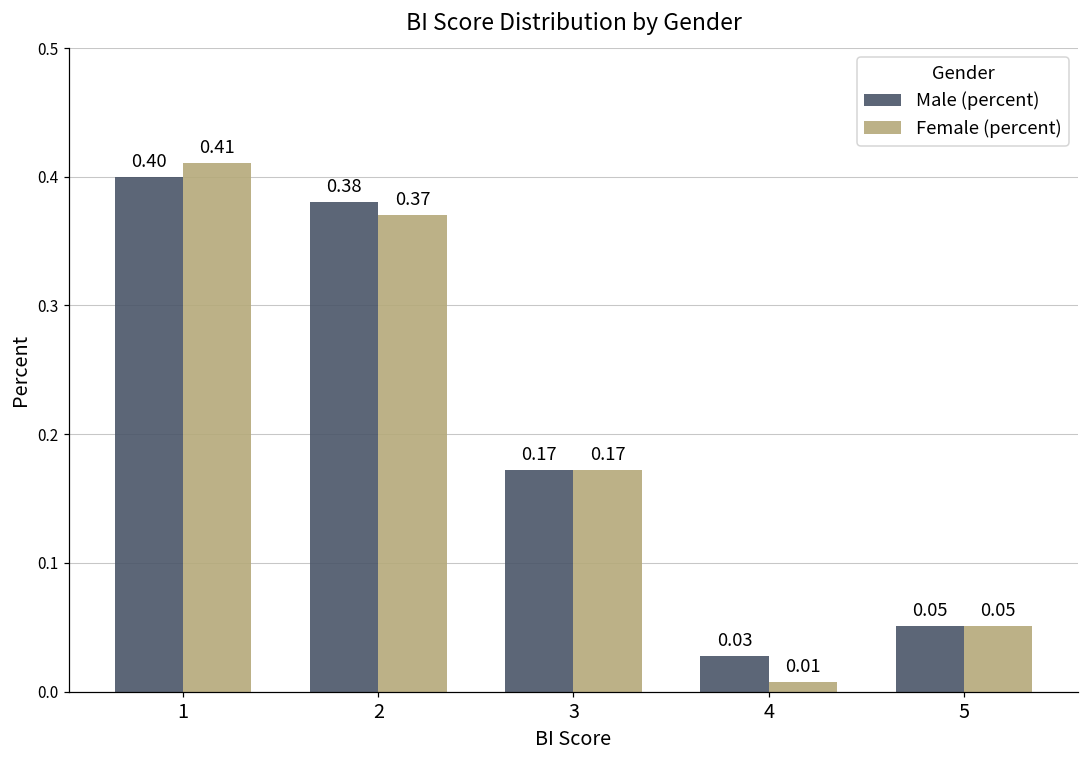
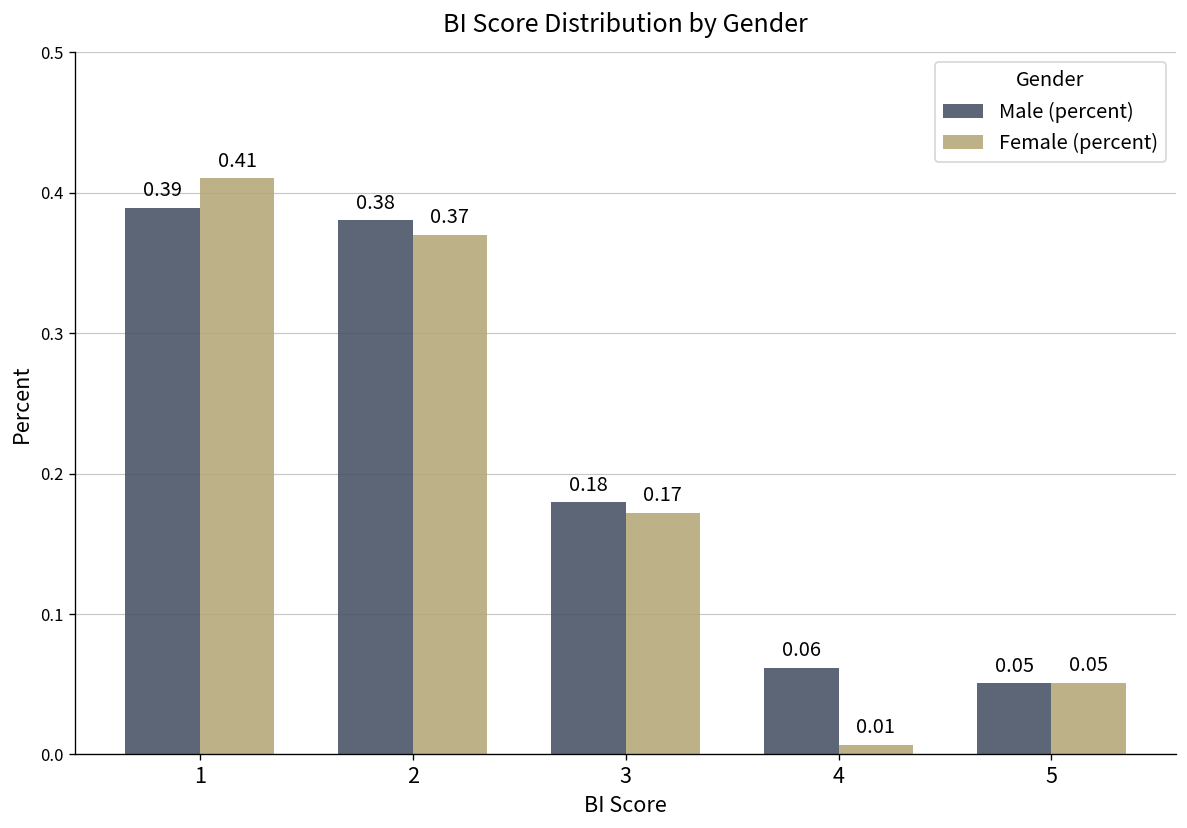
Male (percent), 1: 0.40 -> 0.39
Male (percent), 3: 0.17 -> 0.18
Male (percent), 4: 0.03 -> 0.06
